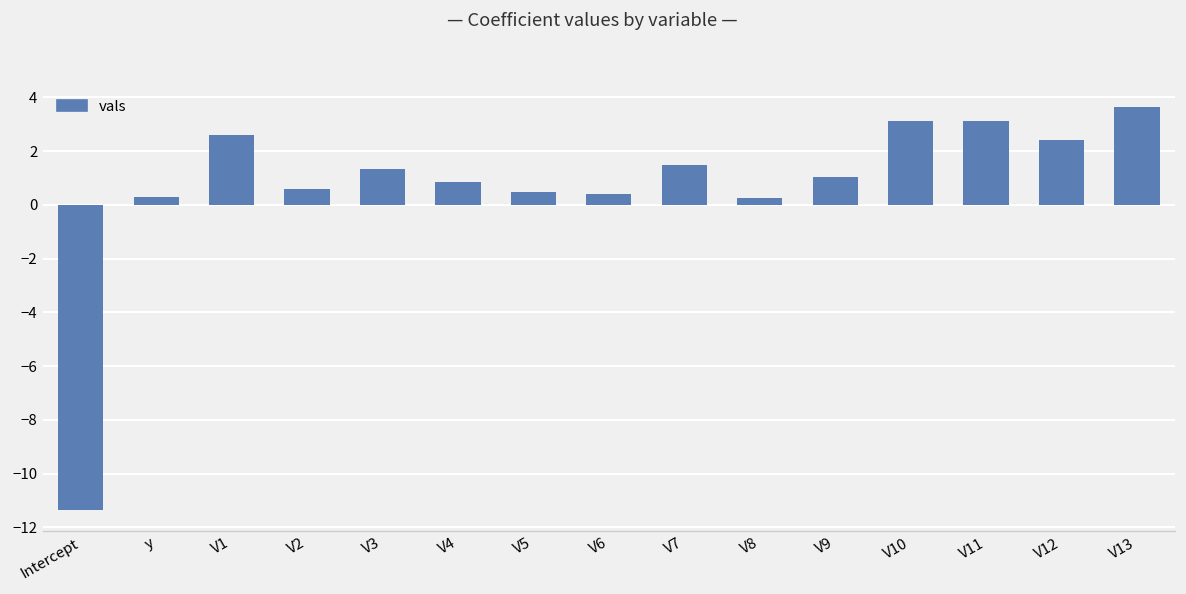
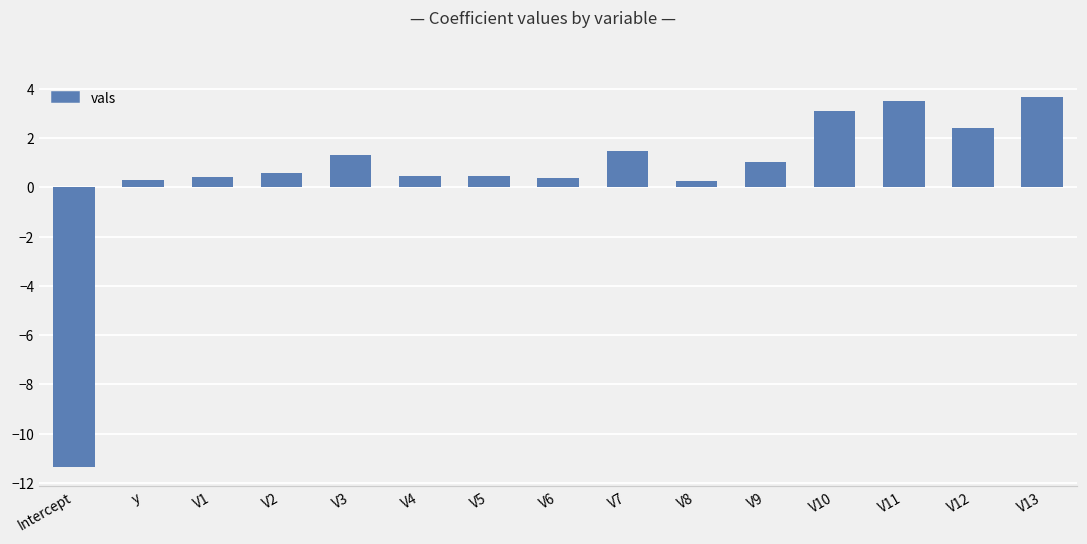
V1: 2.6 -> 0.4
V4: 0.9 -> 0.5
V11: 3.1 -> 3.5
